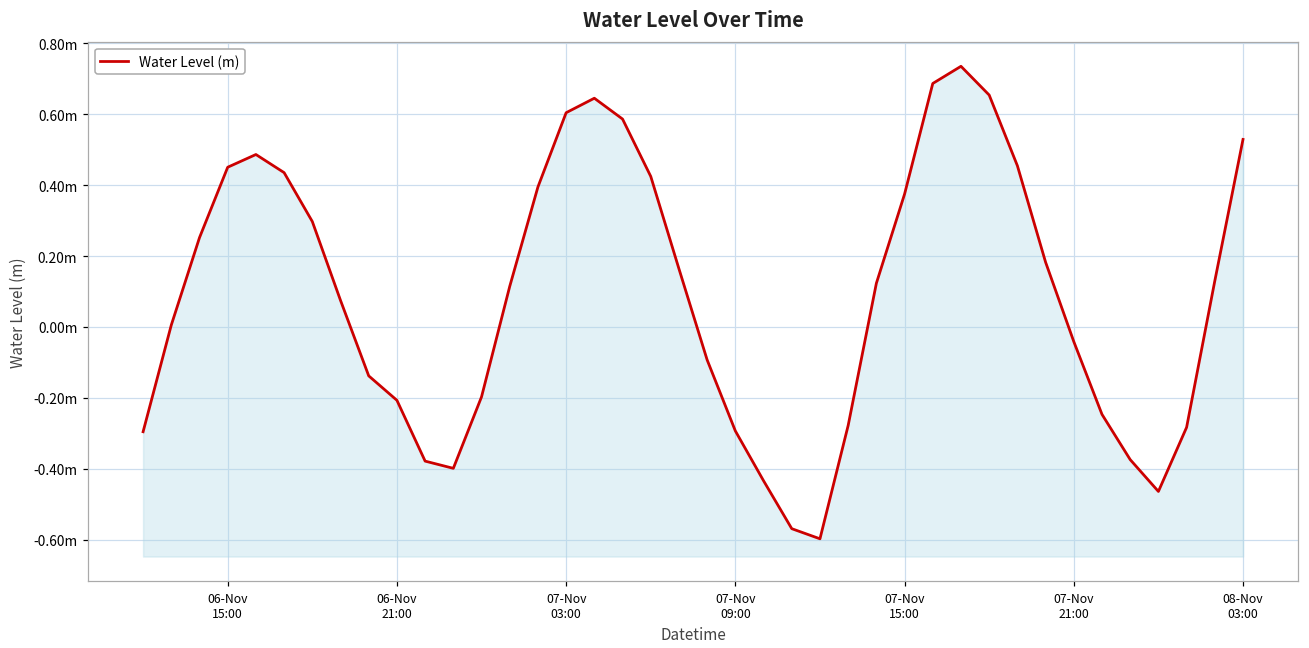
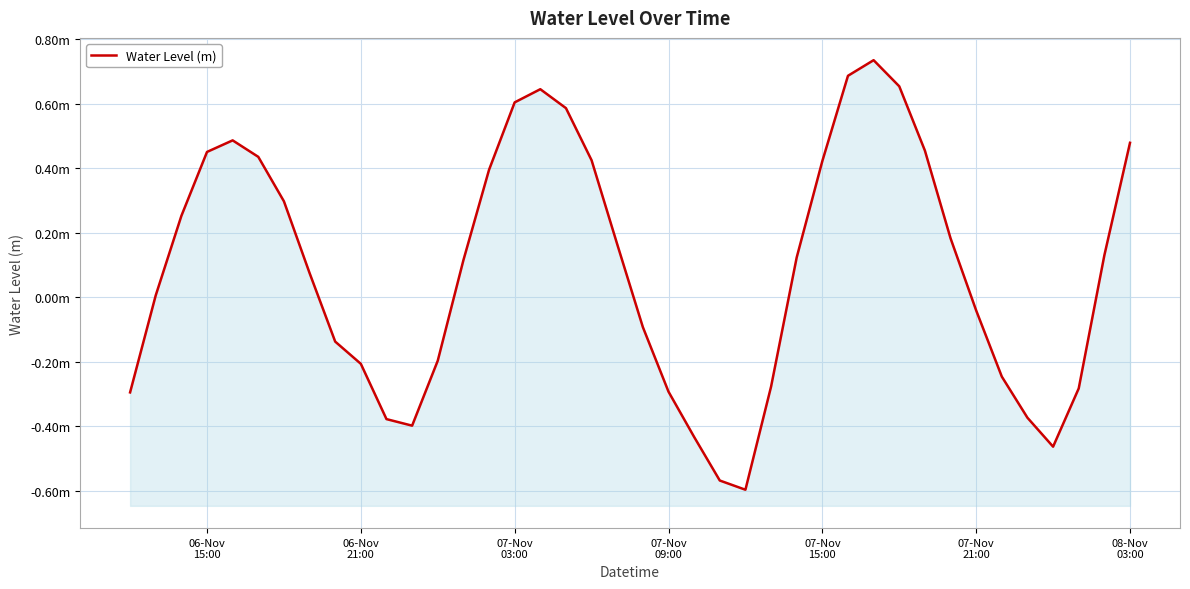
07-Nov 15:00: 0.37m -> 0.42m
08-Nov 03:00: 0.53m -> 0.48m
